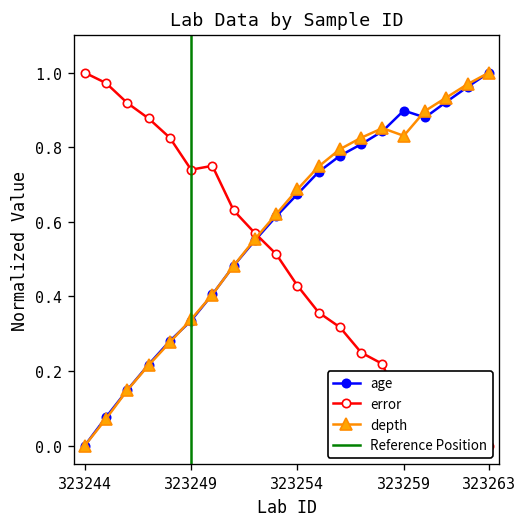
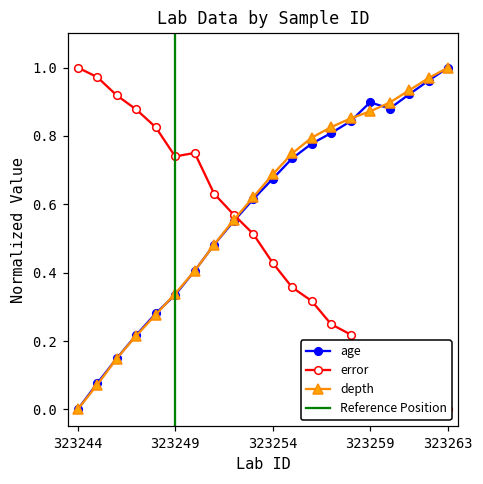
depth, 323259: 0.83 -> 0.87
